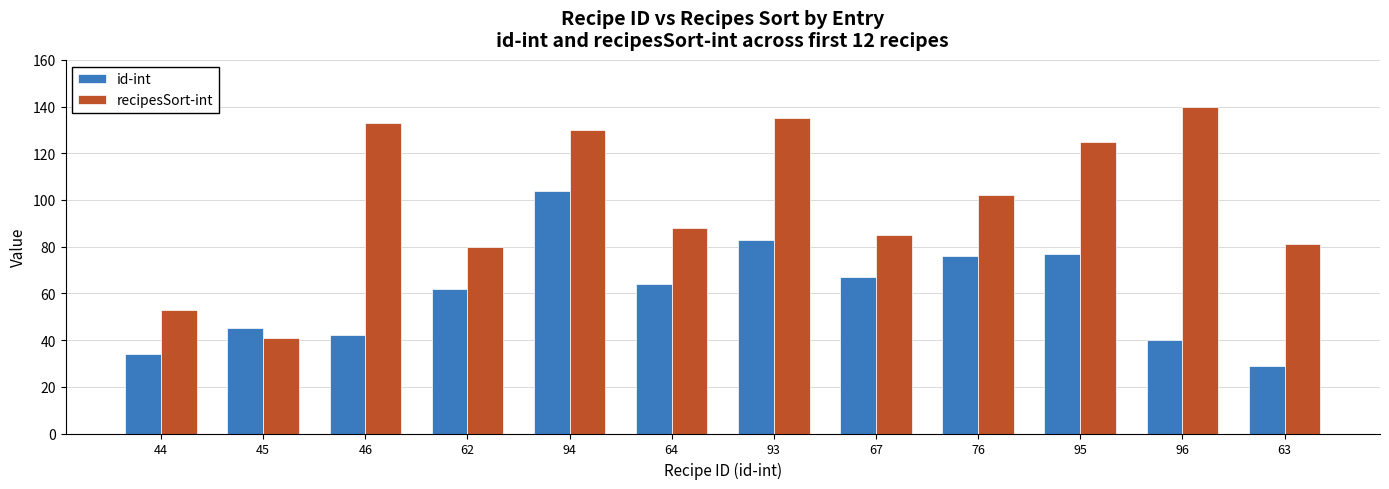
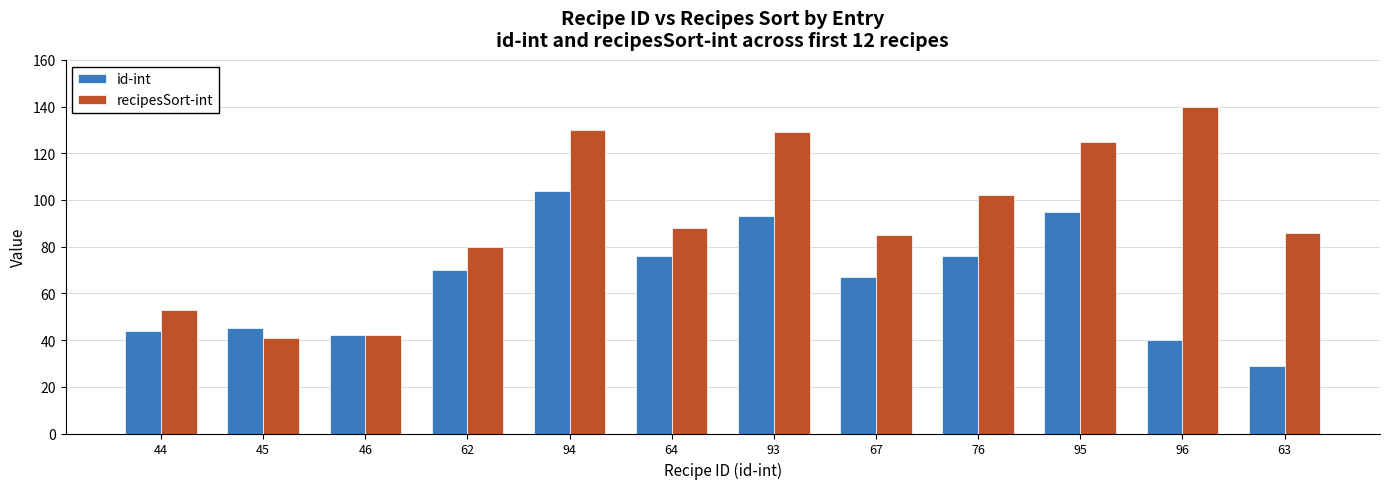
id-int, 44: 34 -> 44
recipesSort-int, 46: 133 -> 42
id-int, 62: 62 -> 70
id-int, 64: 64 -> 76
id-int, 93: 83 -> 93
recipesSort-int, 93: 135 -> 129
id-int, 95: 77 -> 95
recipesSort-int, 63: 81 -> 86
